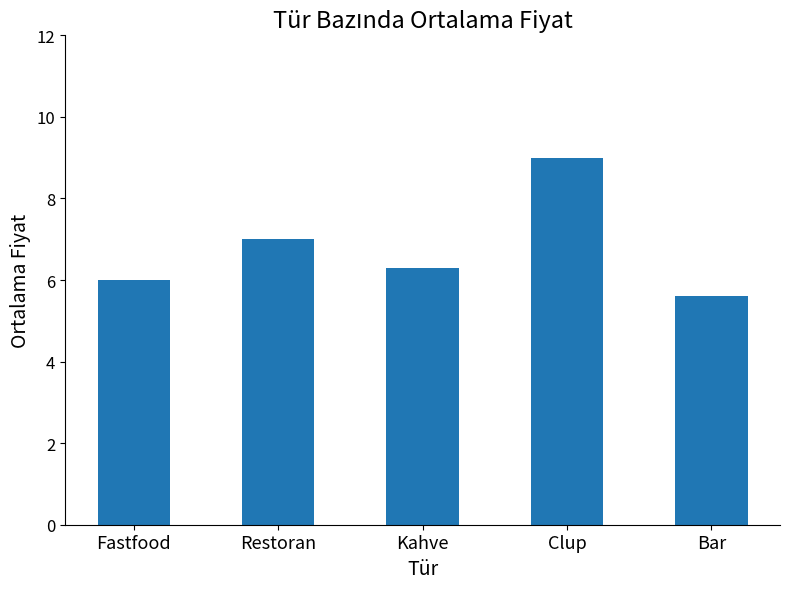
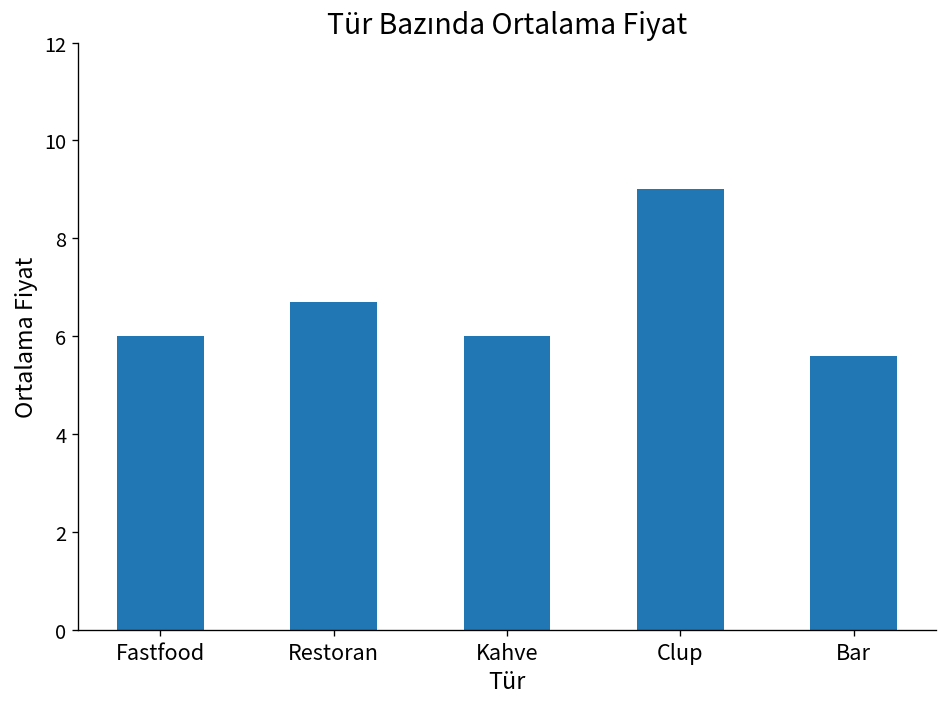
Restoran: 7.0 -> 6.7
Kahve: 6.3 -> 6.0
